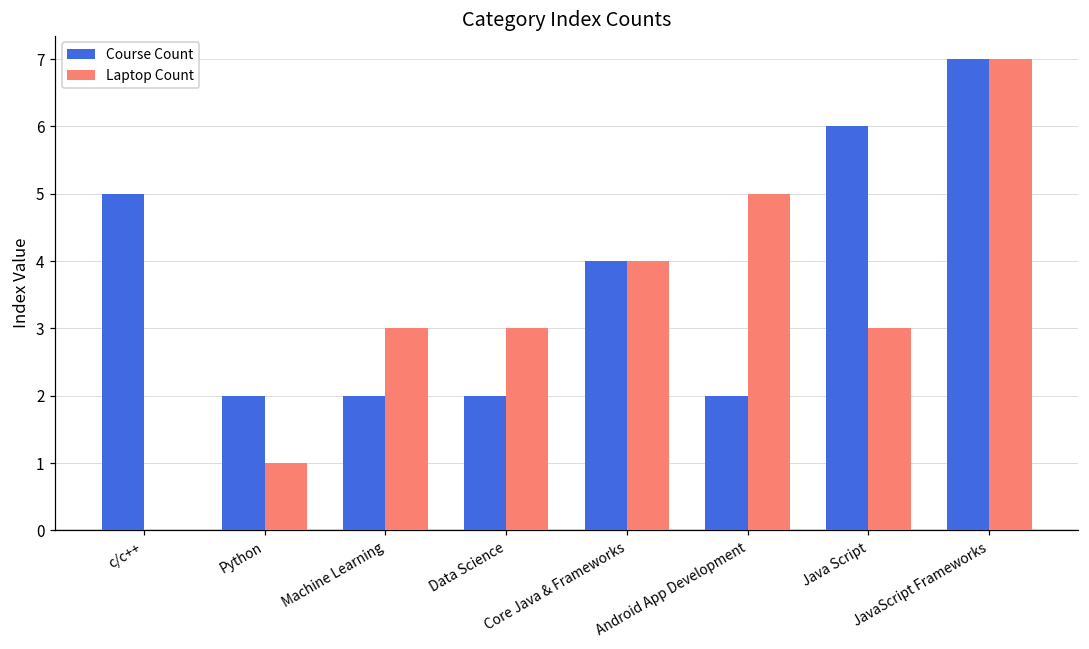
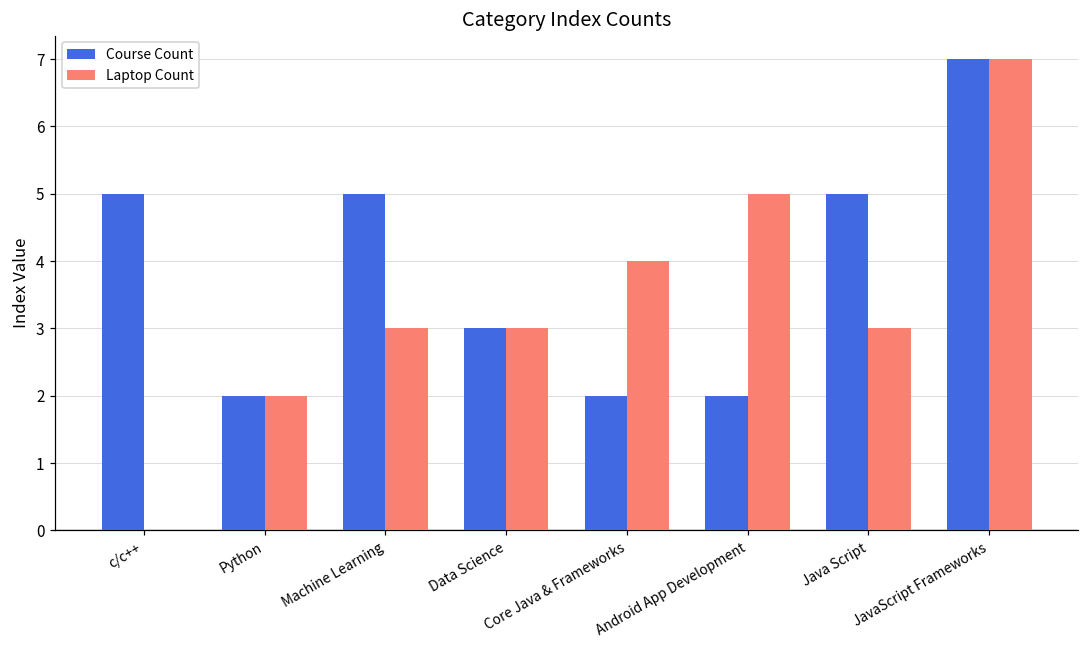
Laptop Count, Python: 1 -> 2
Course Count, Machine Learning: 2 -> 5
Course Count, Data Science: 2 -> 3
Course Count, Core Java & Frameworks: 4 -> 2
Course Count, Java Script: 6 -> 5
